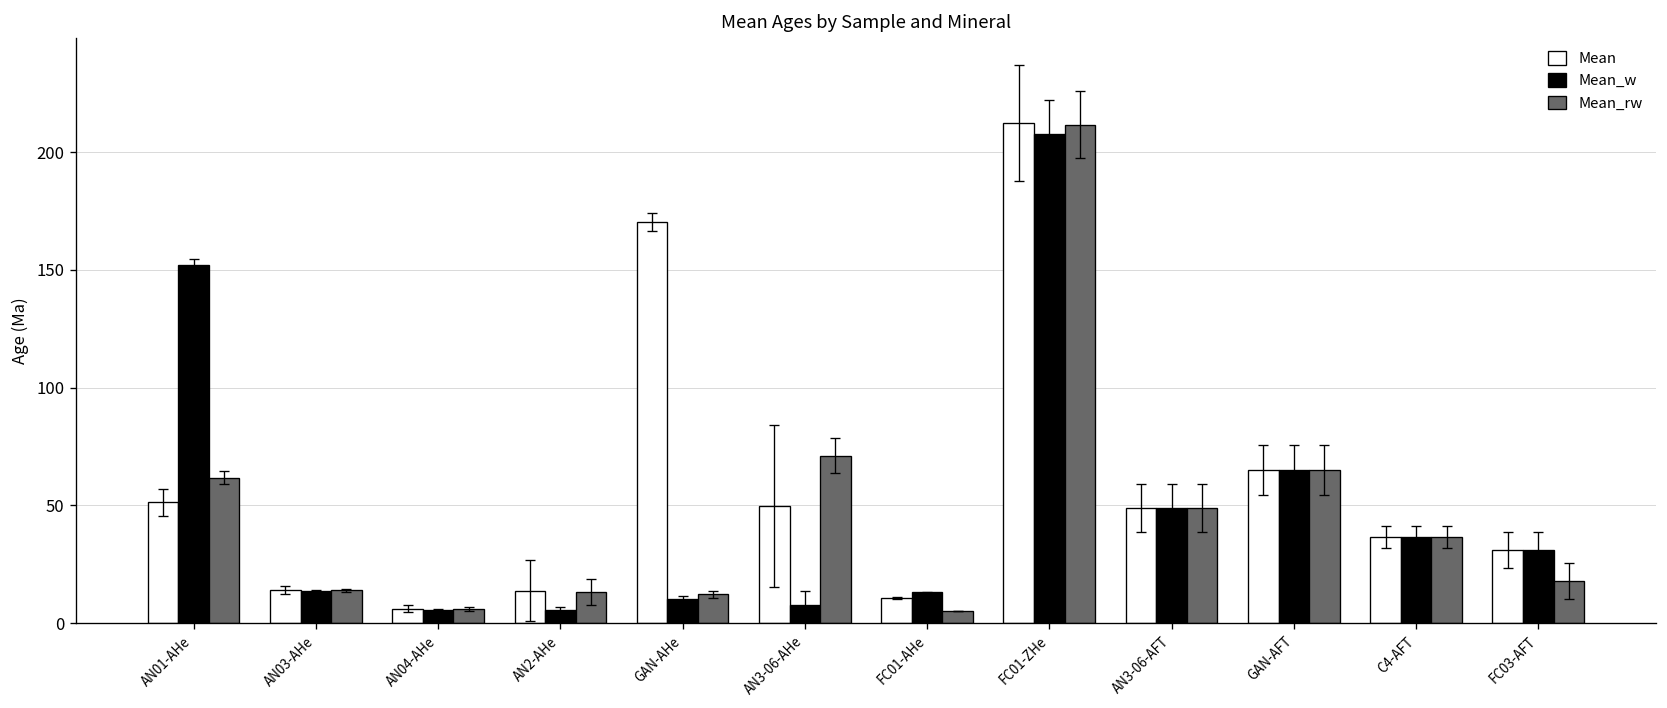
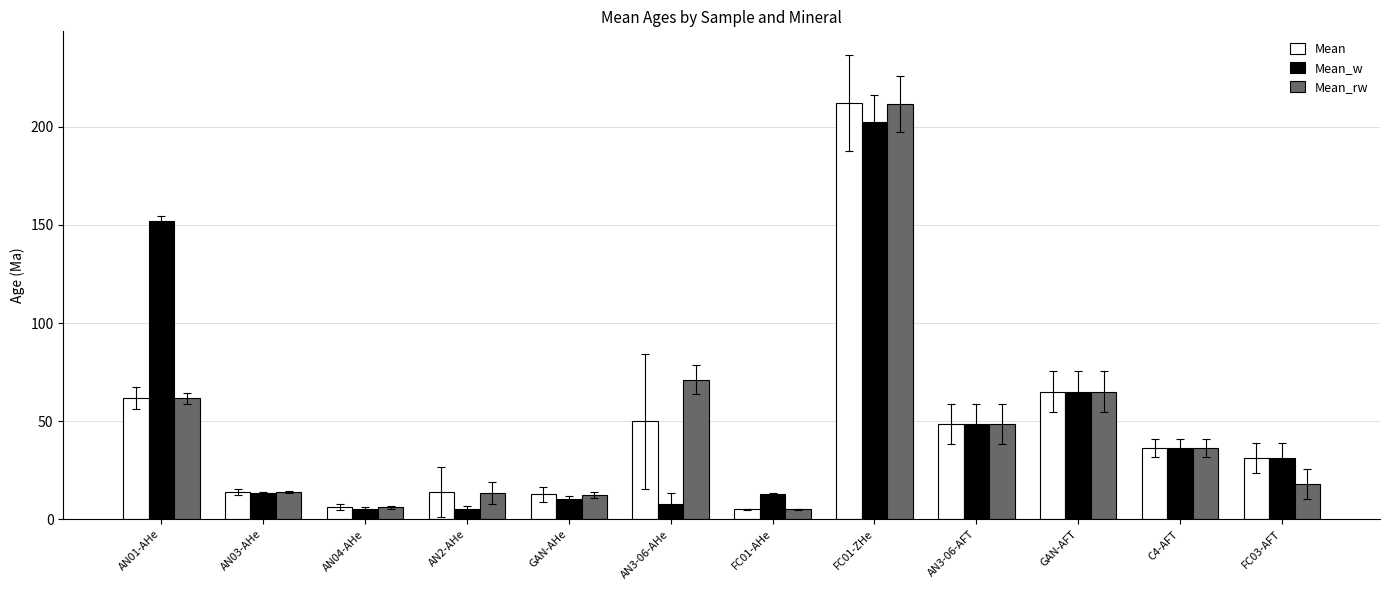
Mean, AN01-AHe: 51 -> 62
Mean, GAN-AHe: 170 -> 13
Mean, FC01-AHe: 11 -> 5
Mean_w, FC01-ZHe: 208 -> 202
